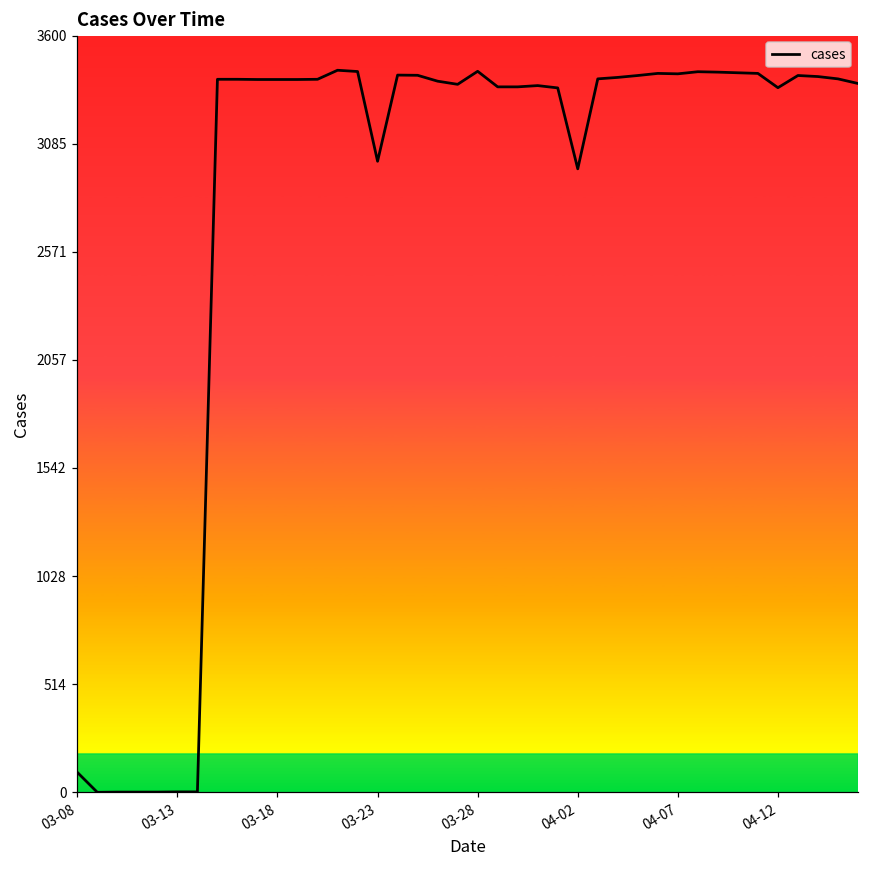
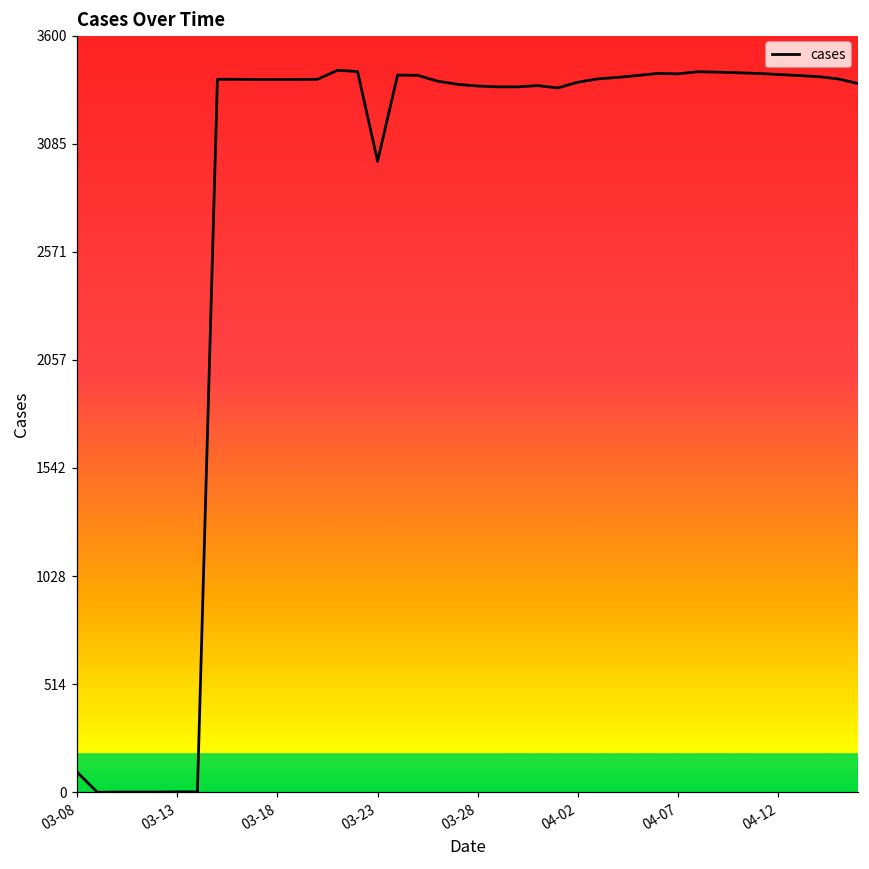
03-28: 3430 -> 3360
04-02: 2970 -> 3380
04-12: 3350 -> 3420
